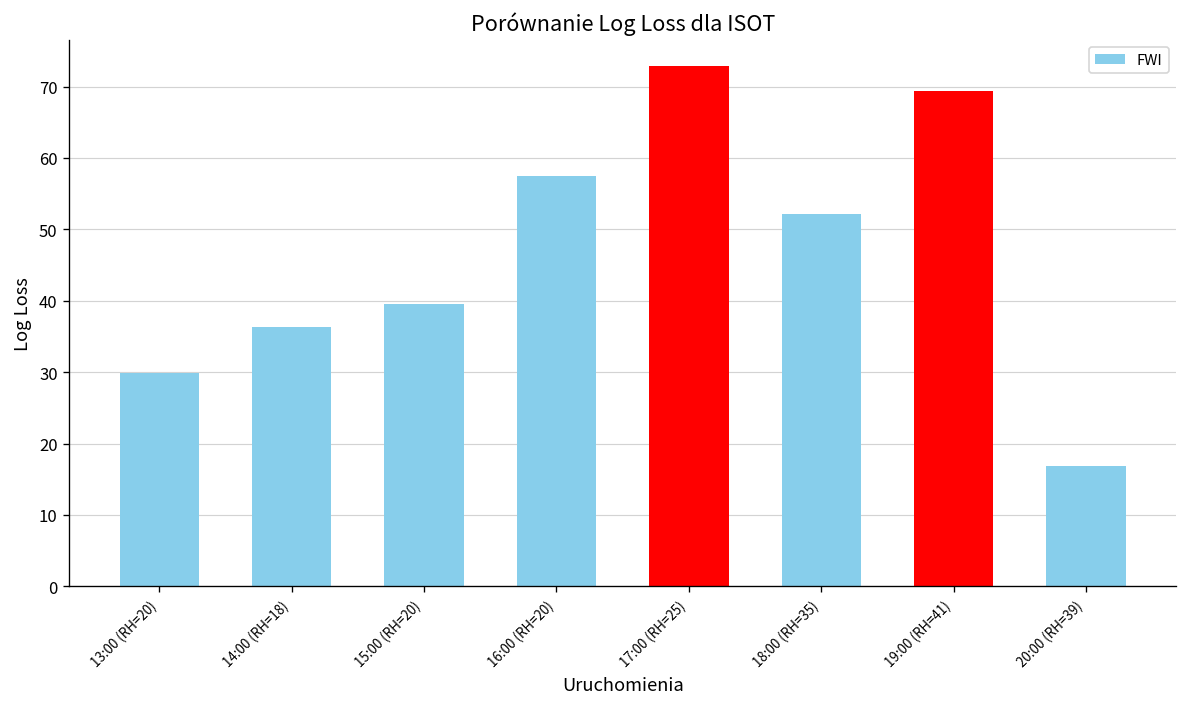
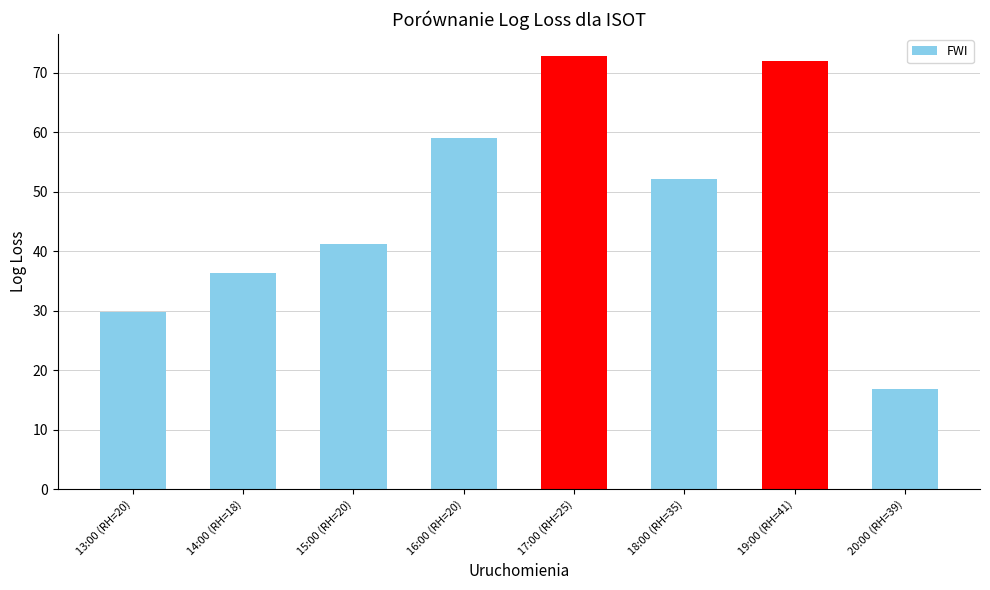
15:00 (RH=20): 40 -> 41
16:00 (RH=20): 57 -> 59
19:00 (RH=41): 69 -> 72
